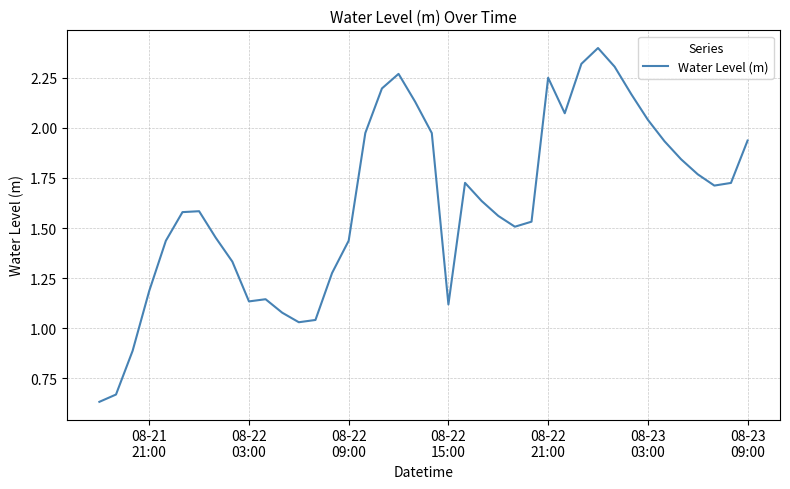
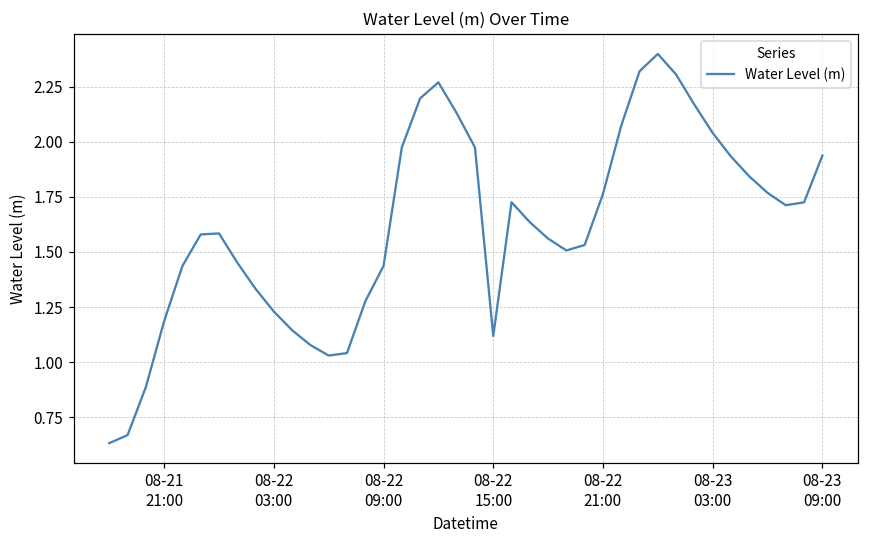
08-22 03:00: 1.13 -> 1.23
08-22 21:00: 2.25 -> 1.76
